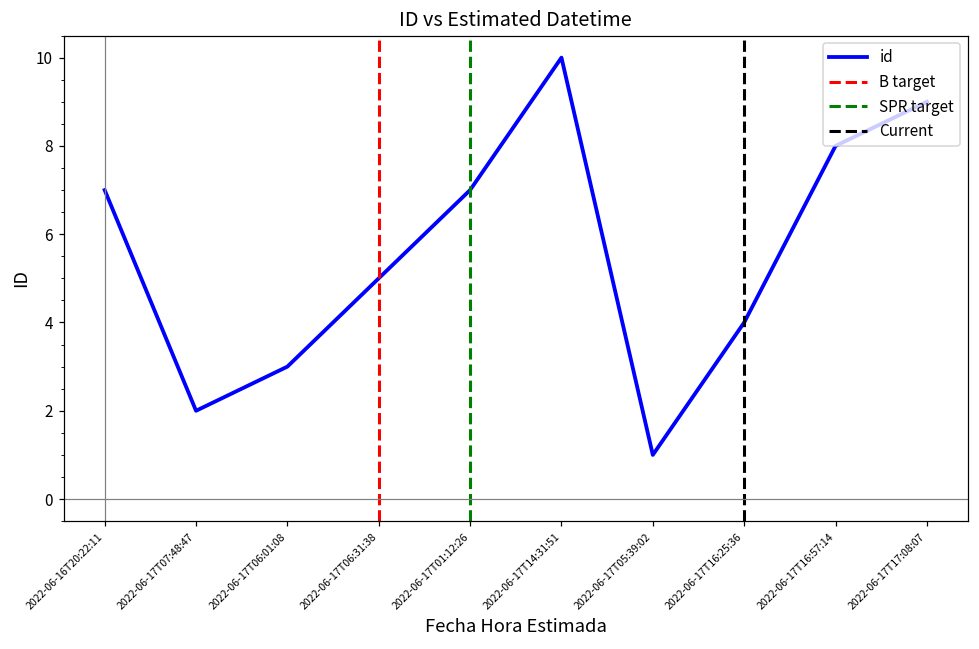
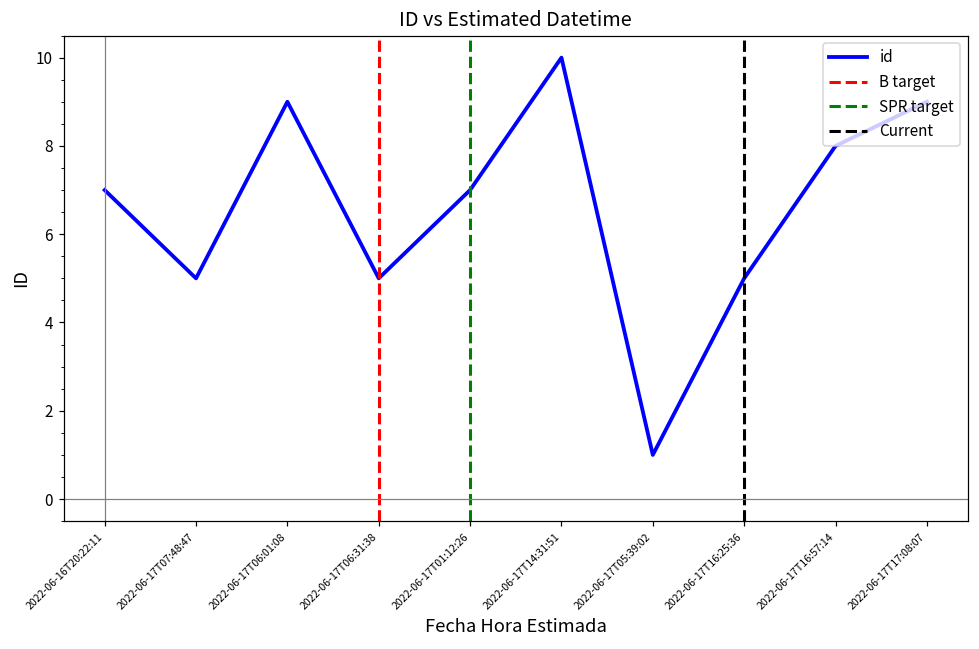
2022-06-17T07:48:47: 2 -> 5
2022-06-17T06:01:08: 3 -> 9
2022-06-17T16:25:36: 4 -> 5
